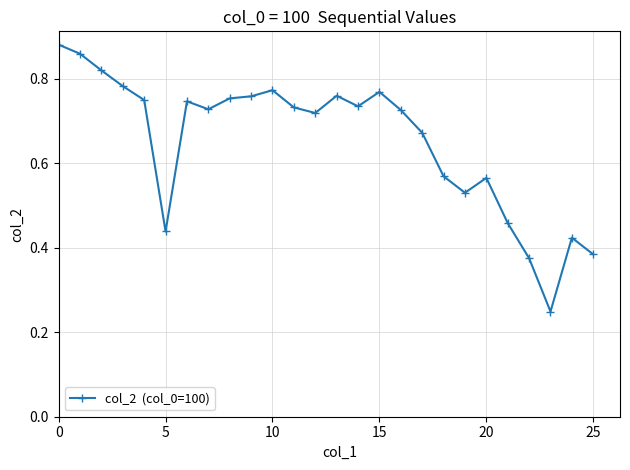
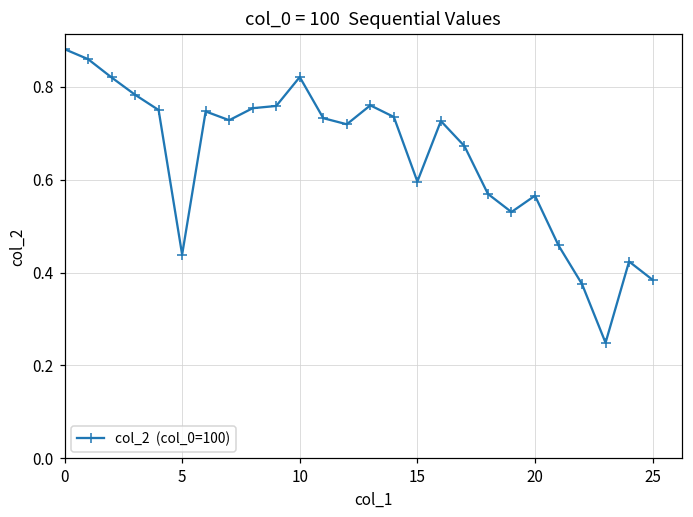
10: 0.77 -> 0.82
15: 0.77 -> 0.60
